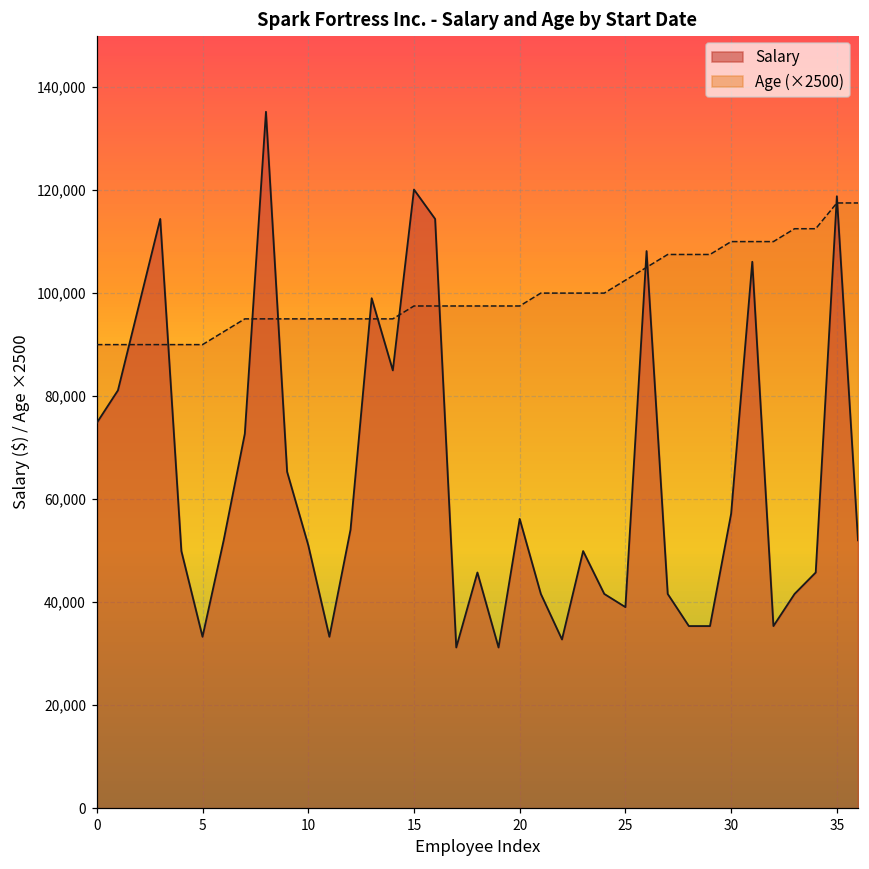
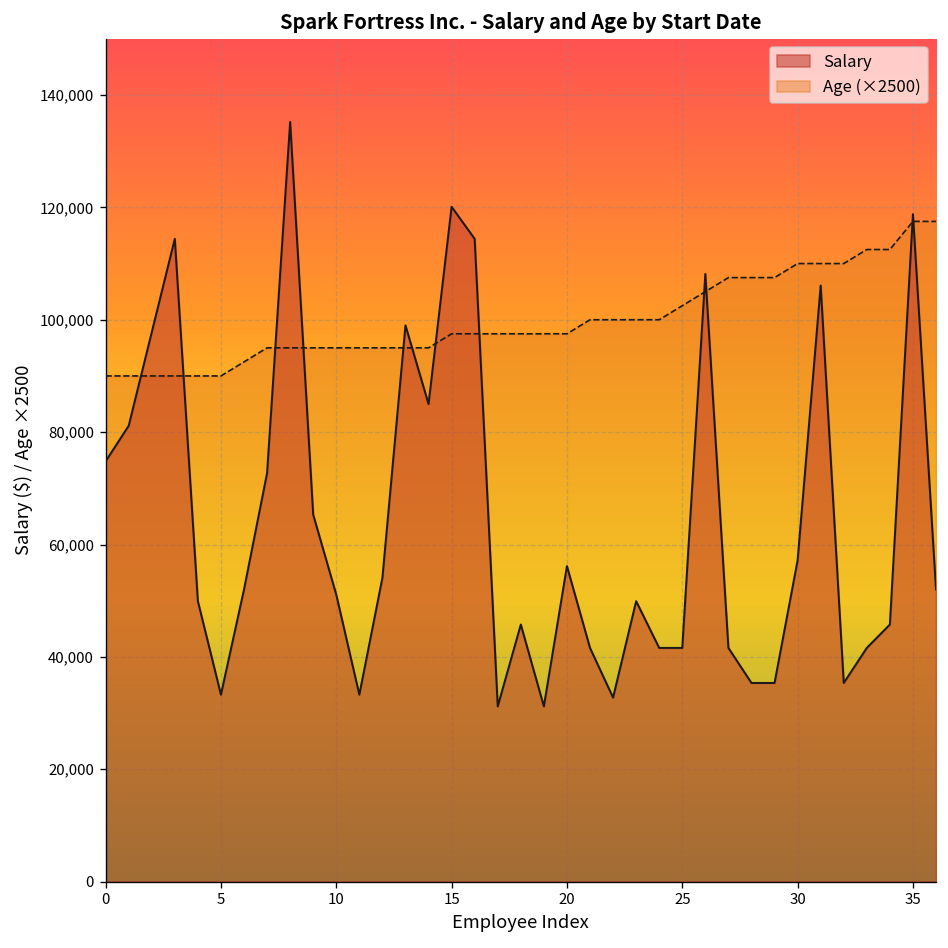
Salary, 25: 39,000 -> 42,000
